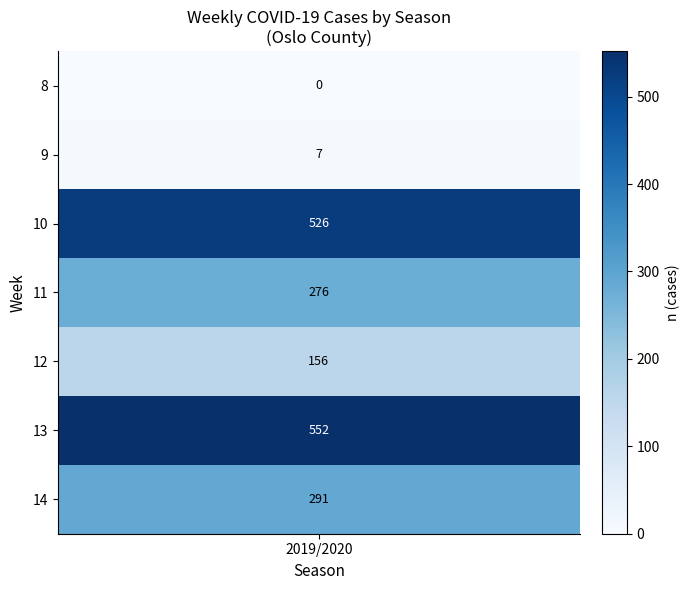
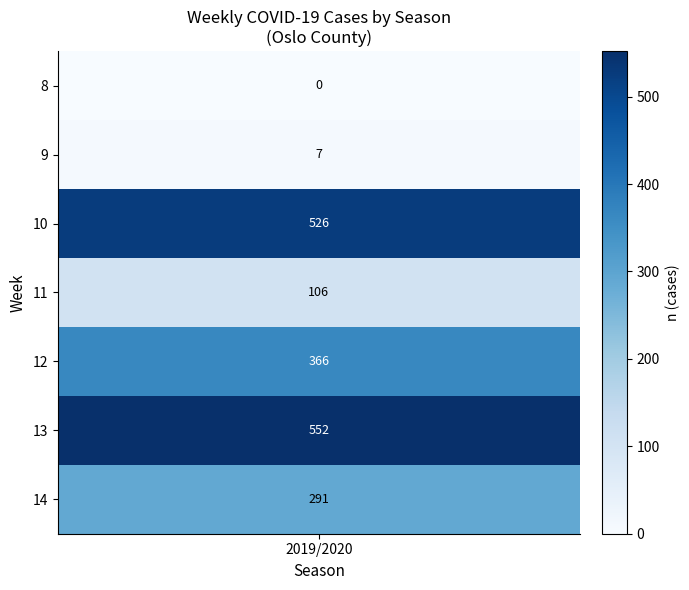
11, 2019/2020: 276 -> 106
12, 2019/2020: 156 -> 366
